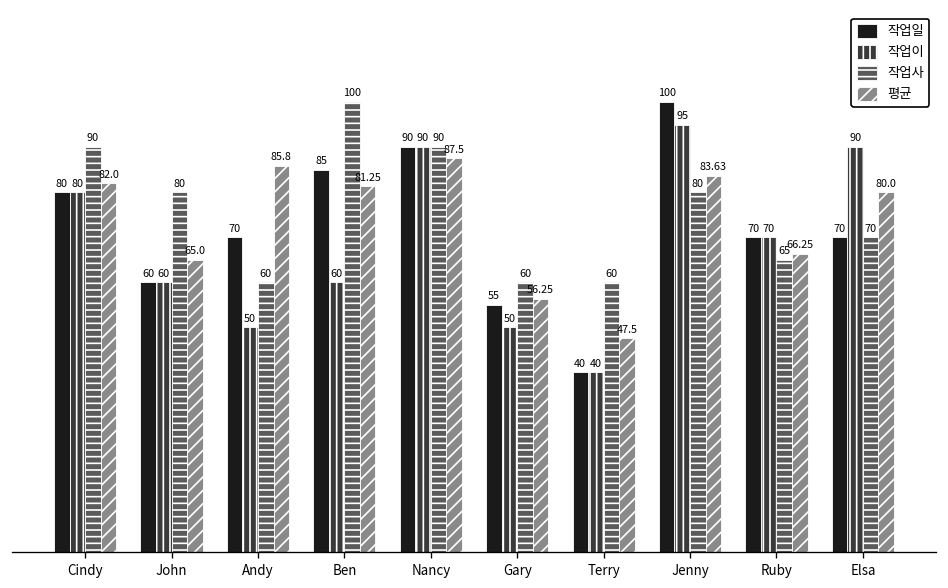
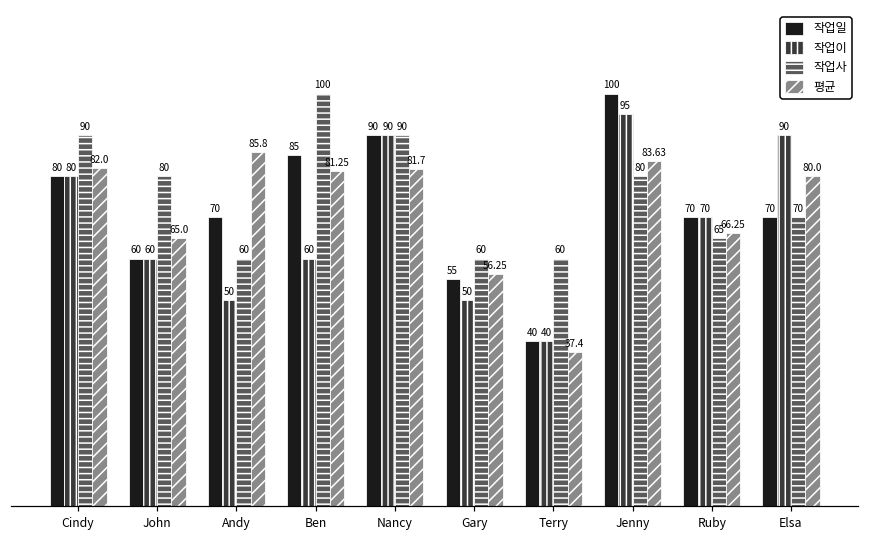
평균, Nancy: 87.5 -> 81.7
평균, Terry: 47.5 -> 37.4
